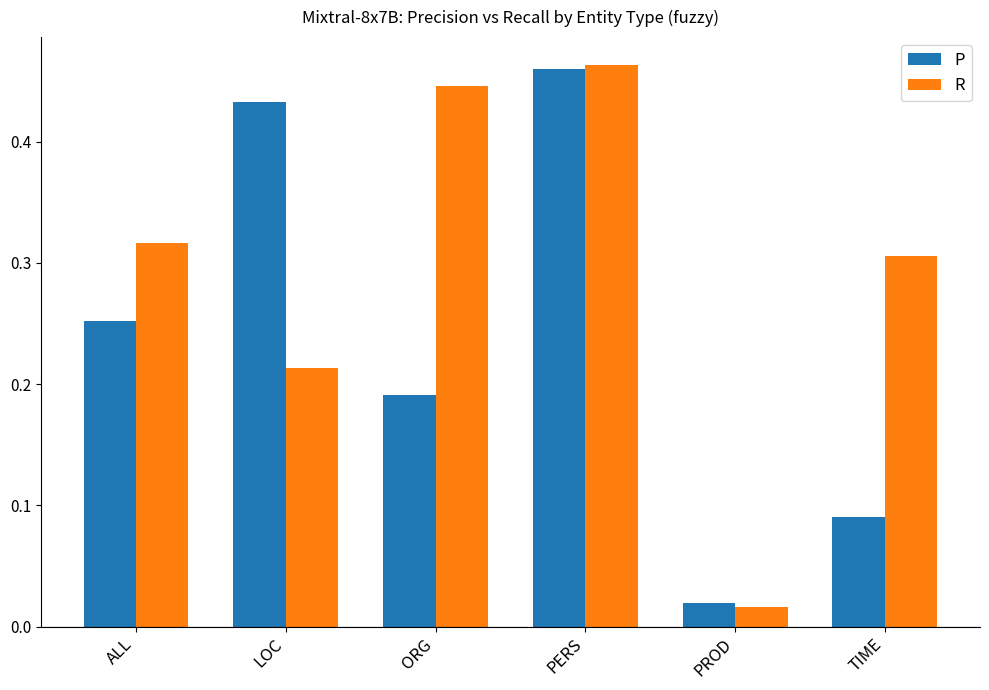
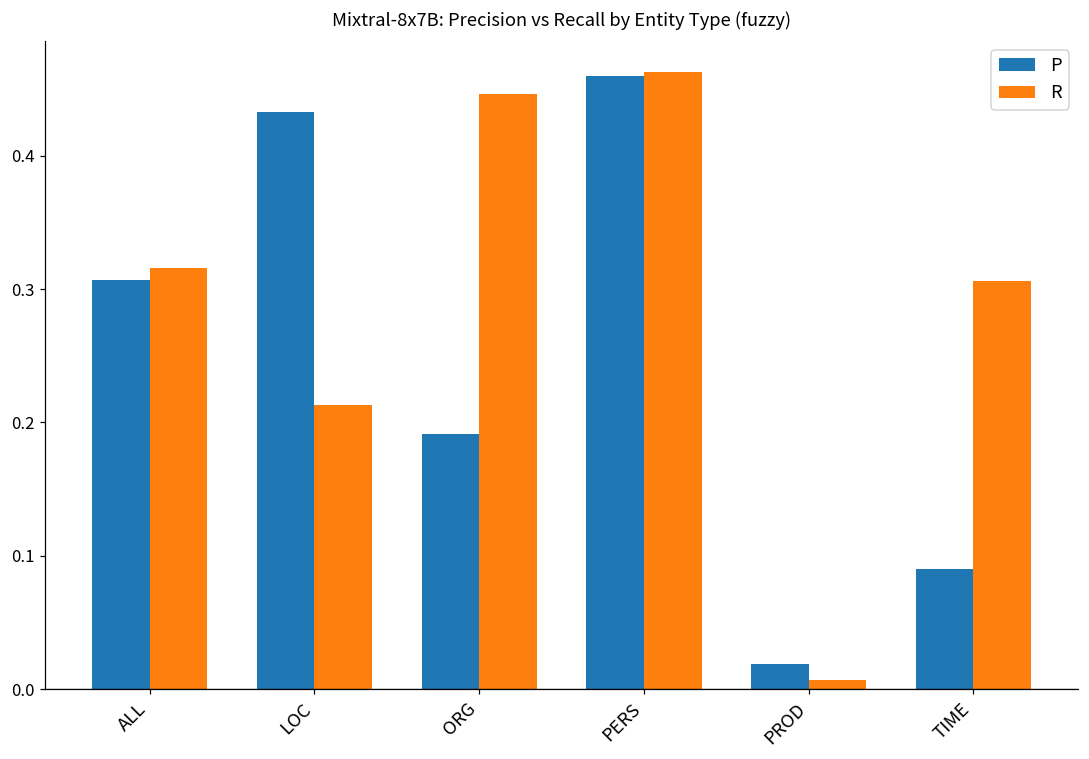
P, ALL: 0.252 -> 0.307
R, PROD: 0.016 -> 0.007
